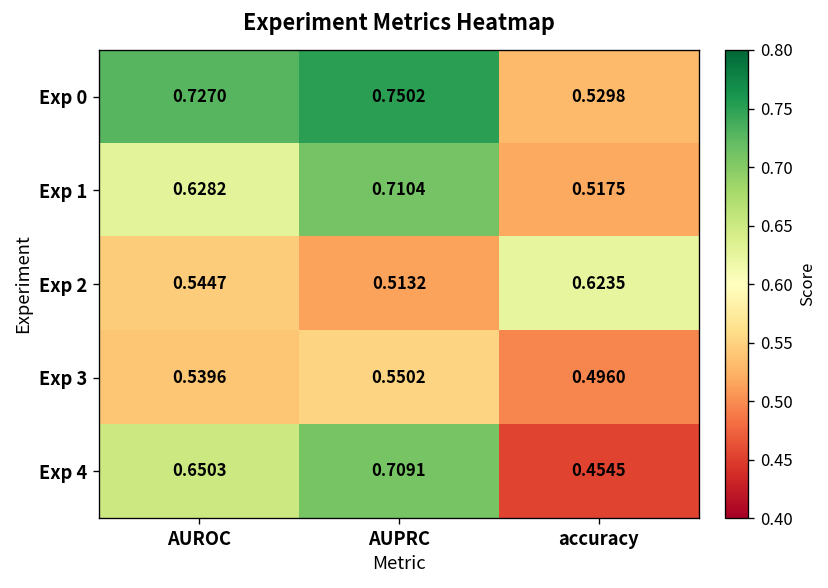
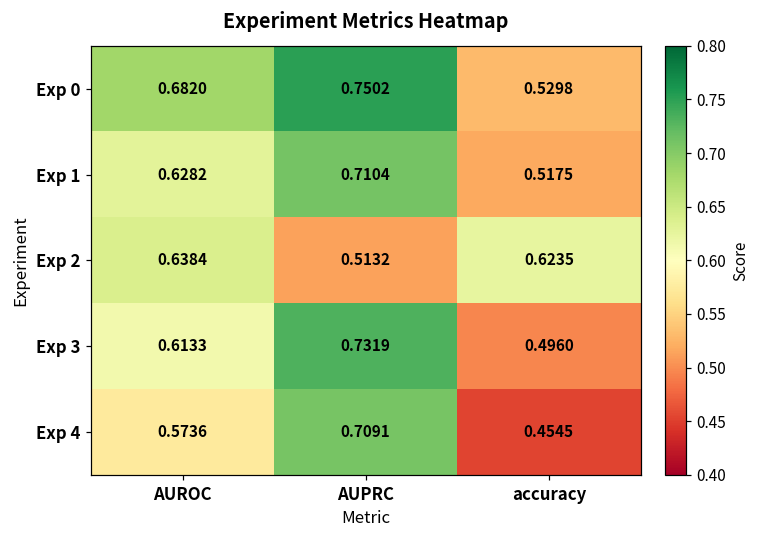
Exp 0, AUROC: 0.7270 -> 0.6820
Exp 2, AUROC: 0.5447 -> 0.6384
Exp 3, AUROC: 0.5396 -> 0.6133
Exp 3, AUPRC: 0.5502 -> 0.7319
Exp 4, AUROC: 0.6503 -> 0.5736
